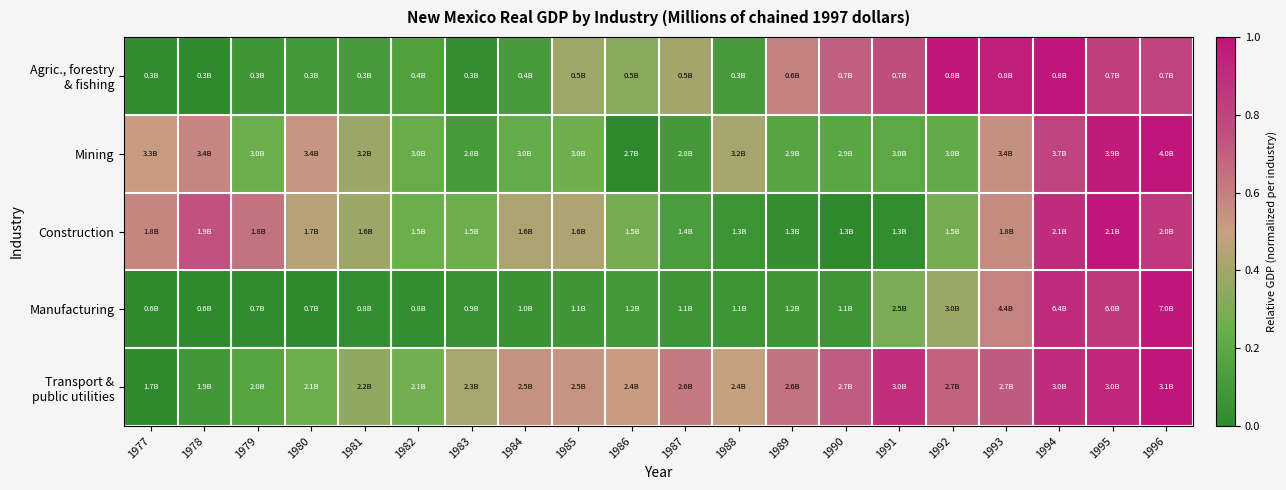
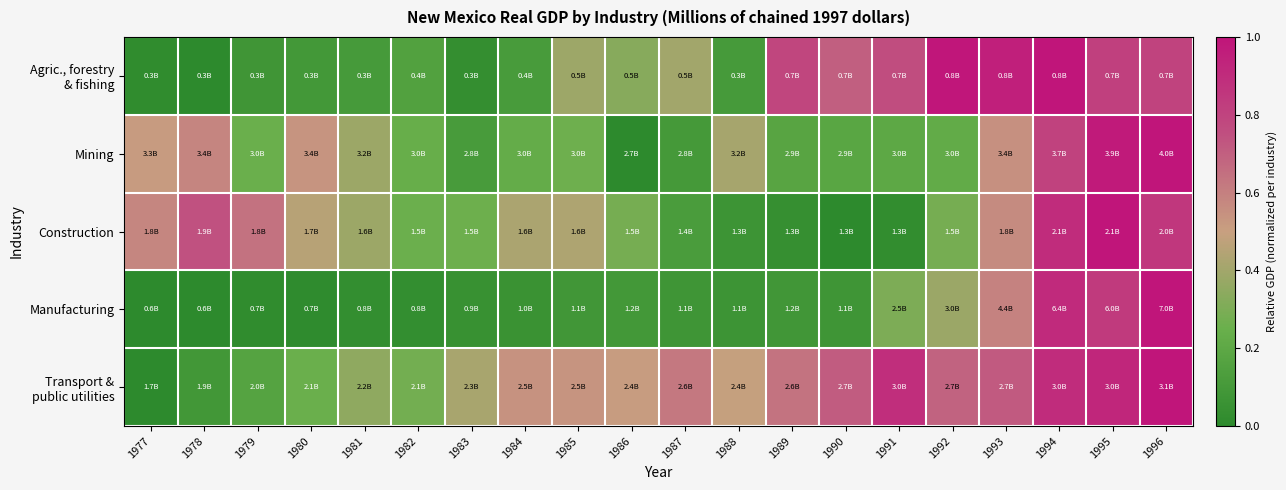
Agric., forestry & fishing, 1989: 0.6B -> 0.7B
